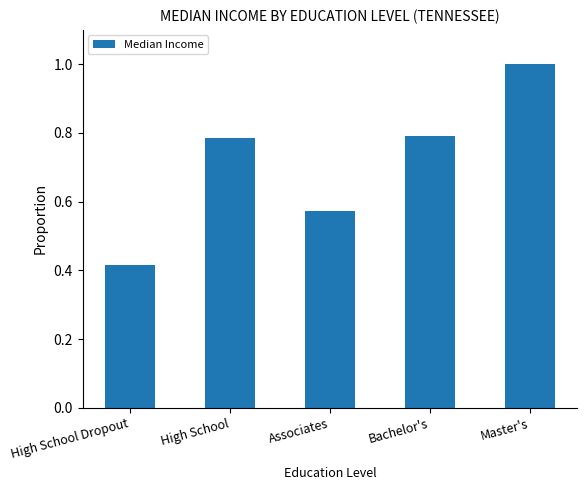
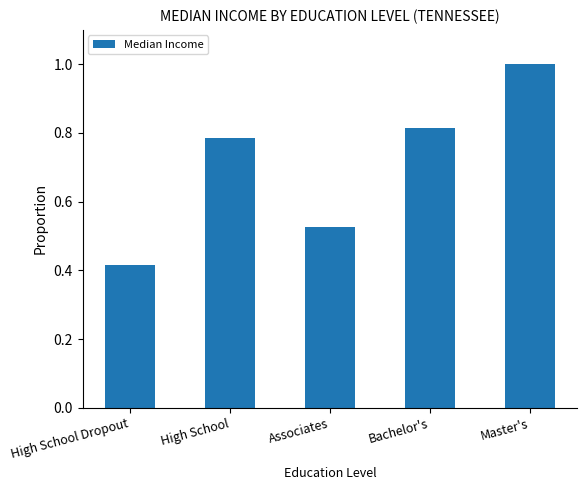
Associates: 0.57 -> 0.53
Bachelor's: 0.79 -> 0.81
